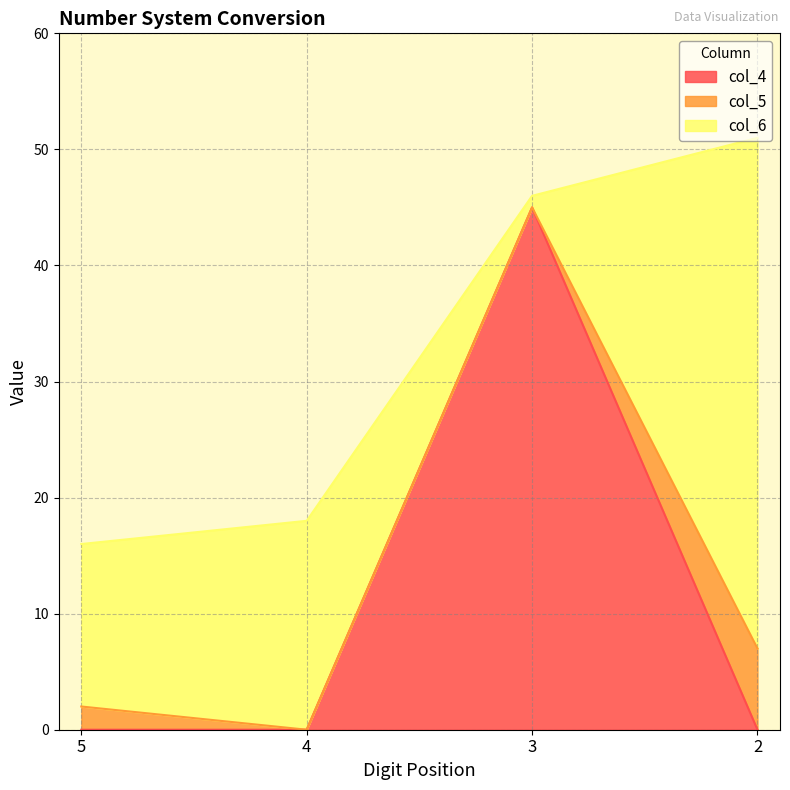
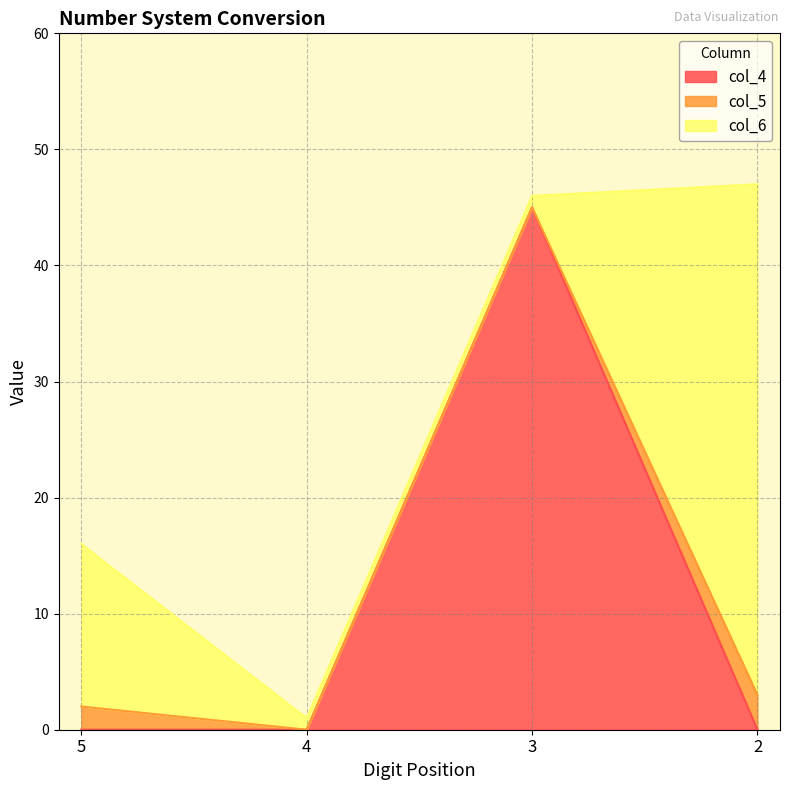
col_6, 4: 18 -> 1
col_5, 2: 7 -> 3
